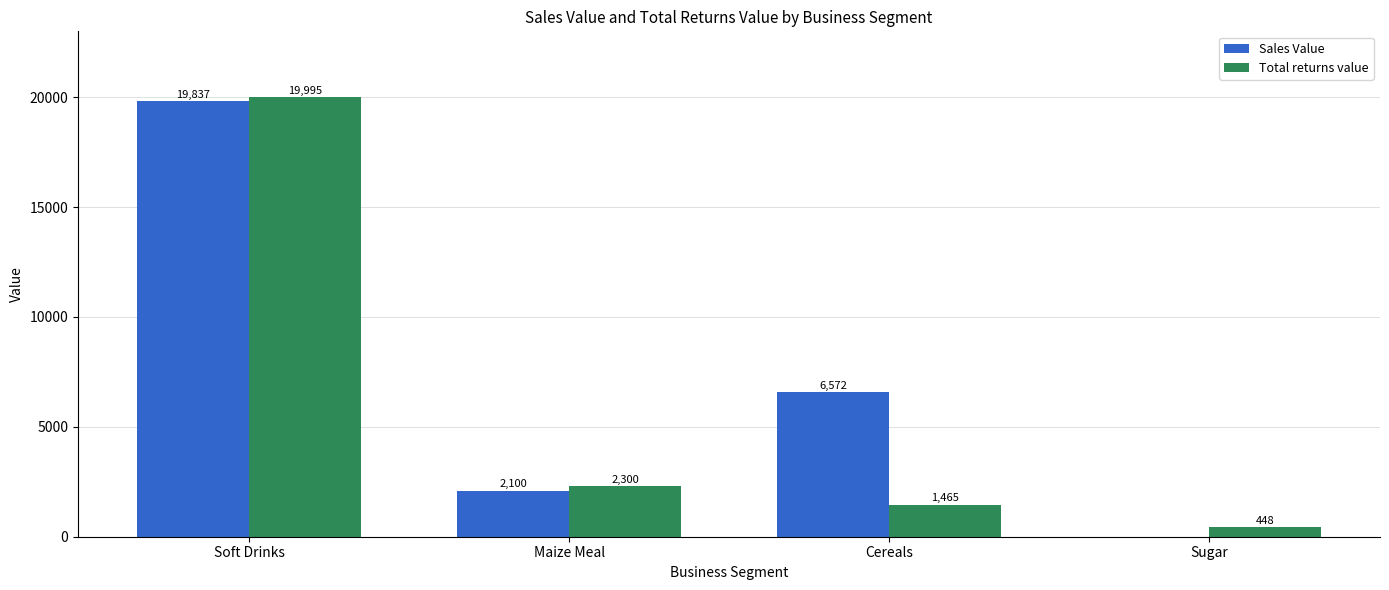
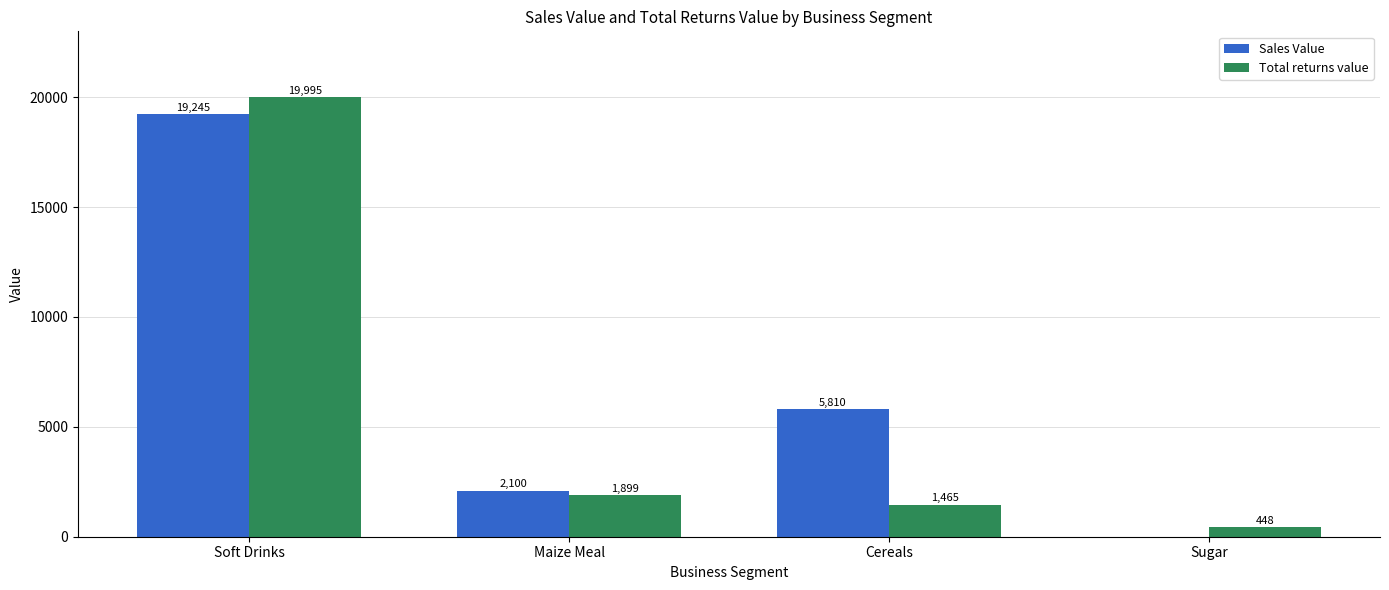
Sales Value, Soft Drinks: 19,837 -> 19,245
Total returns value, Maize Meal: 2,300 -> 1,899
Sales Value, Cereals: 6,572 -> 5,810
